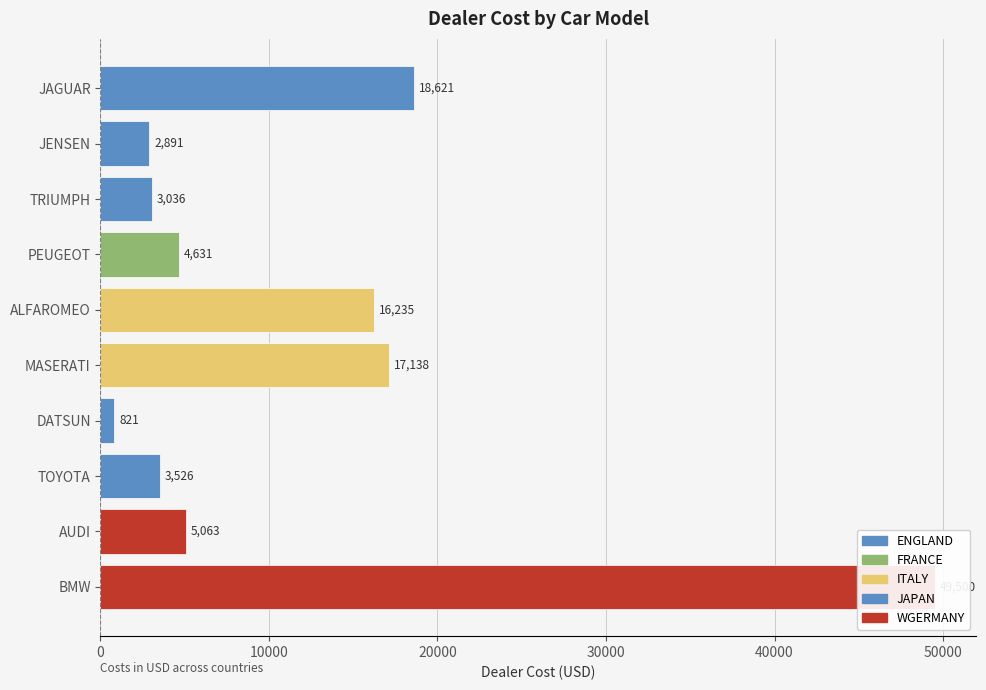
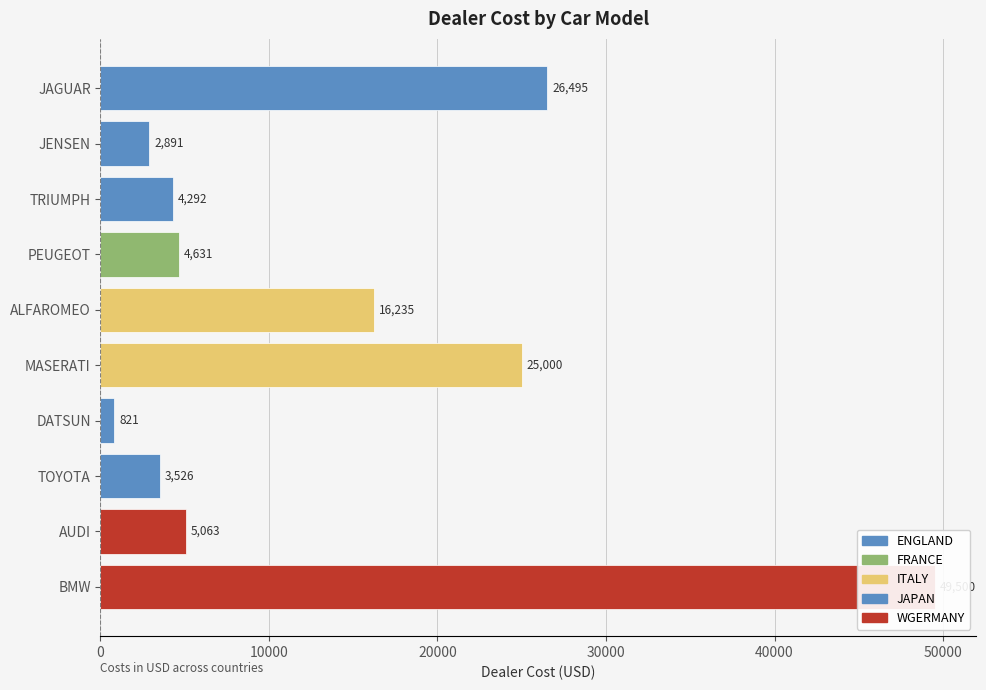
JAGUAR: 18,621 -> 26,495
TRIUMPH: 3,036 -> 4,292
MASERATI: 17,138 -> 25,000
